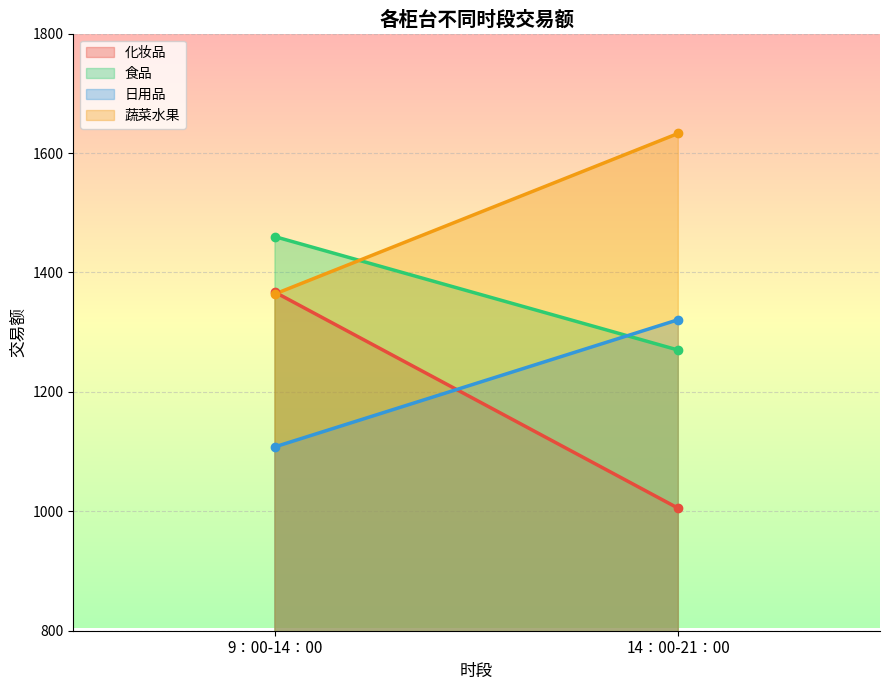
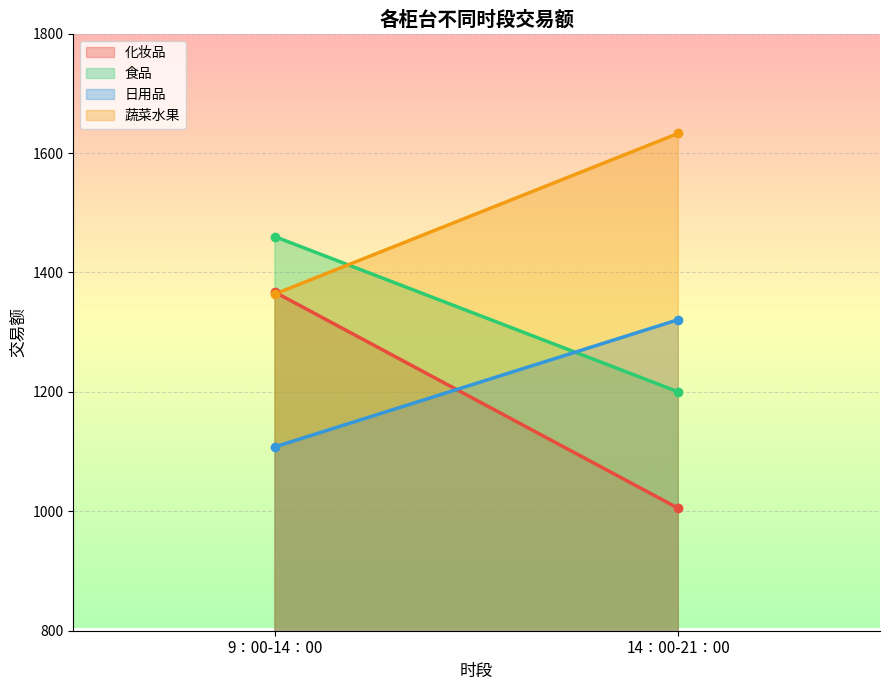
食品, 14：00-21：00: 1270 -> 1200
